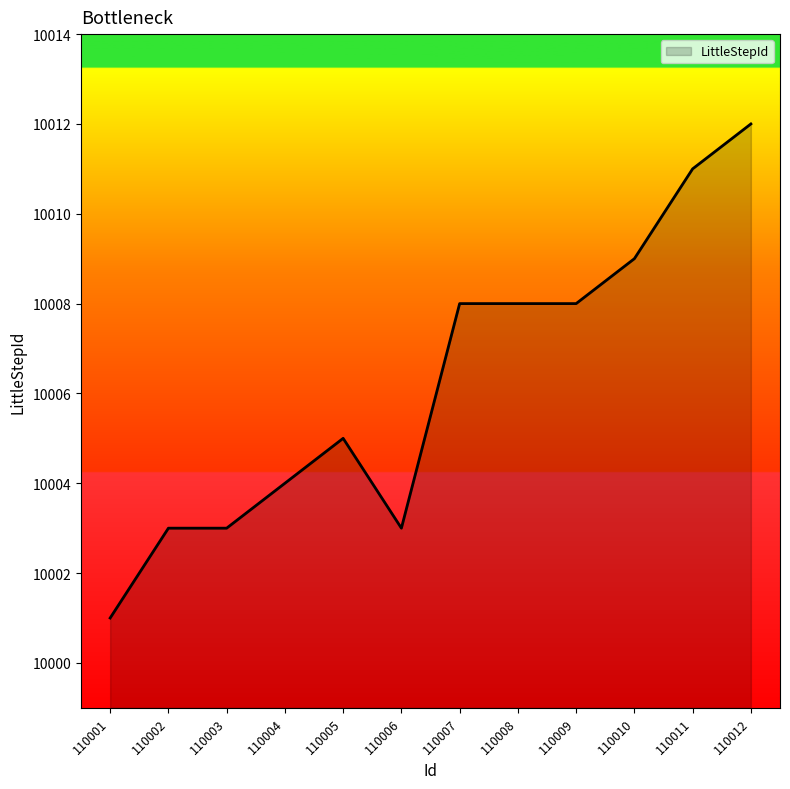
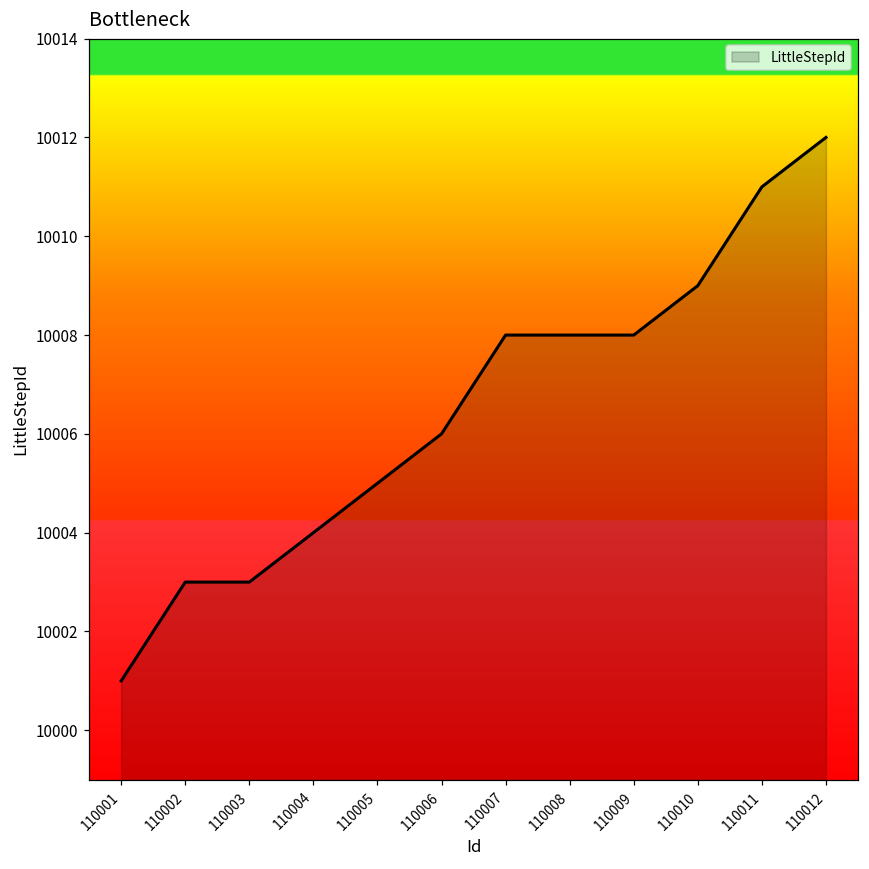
110006: 10003 -> 10006
